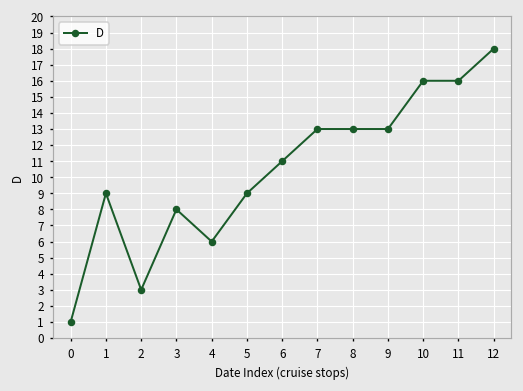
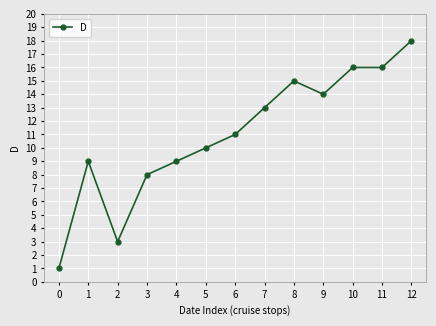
4: 6 -> 9
5: 9 -> 10
8: 13 -> 15
9: 13 -> 14
